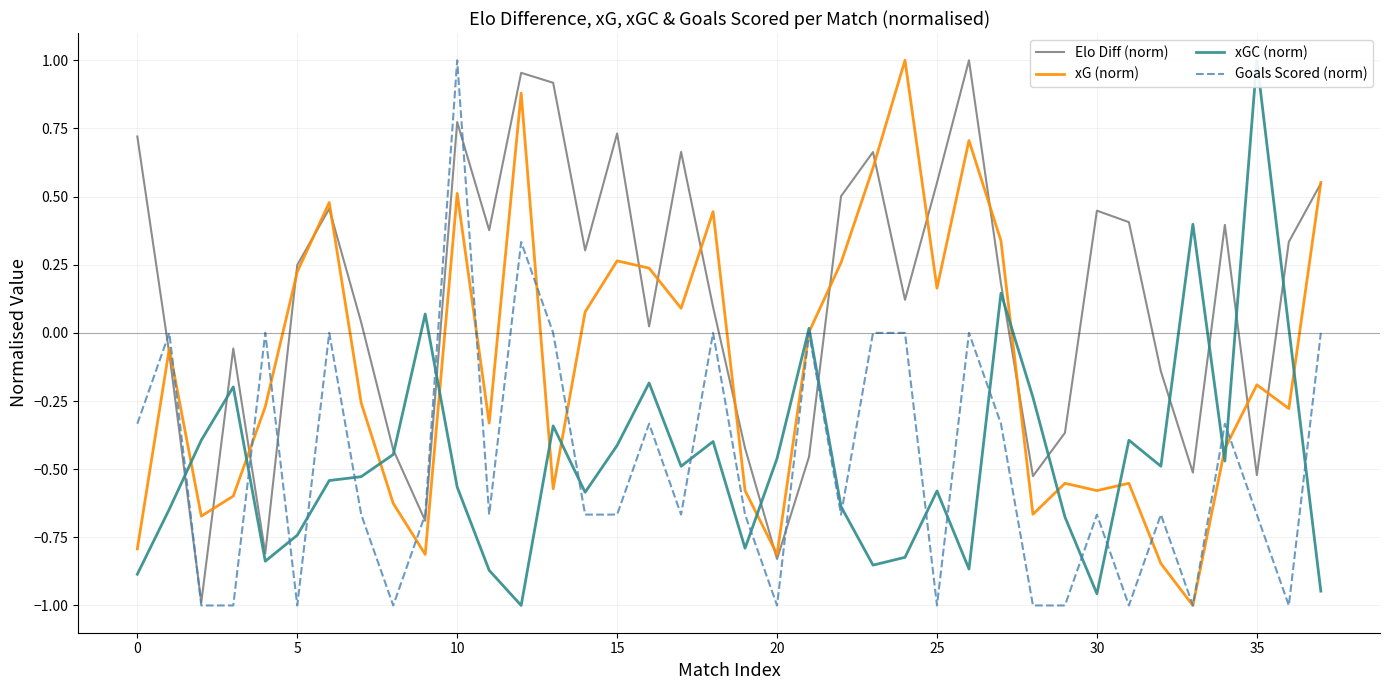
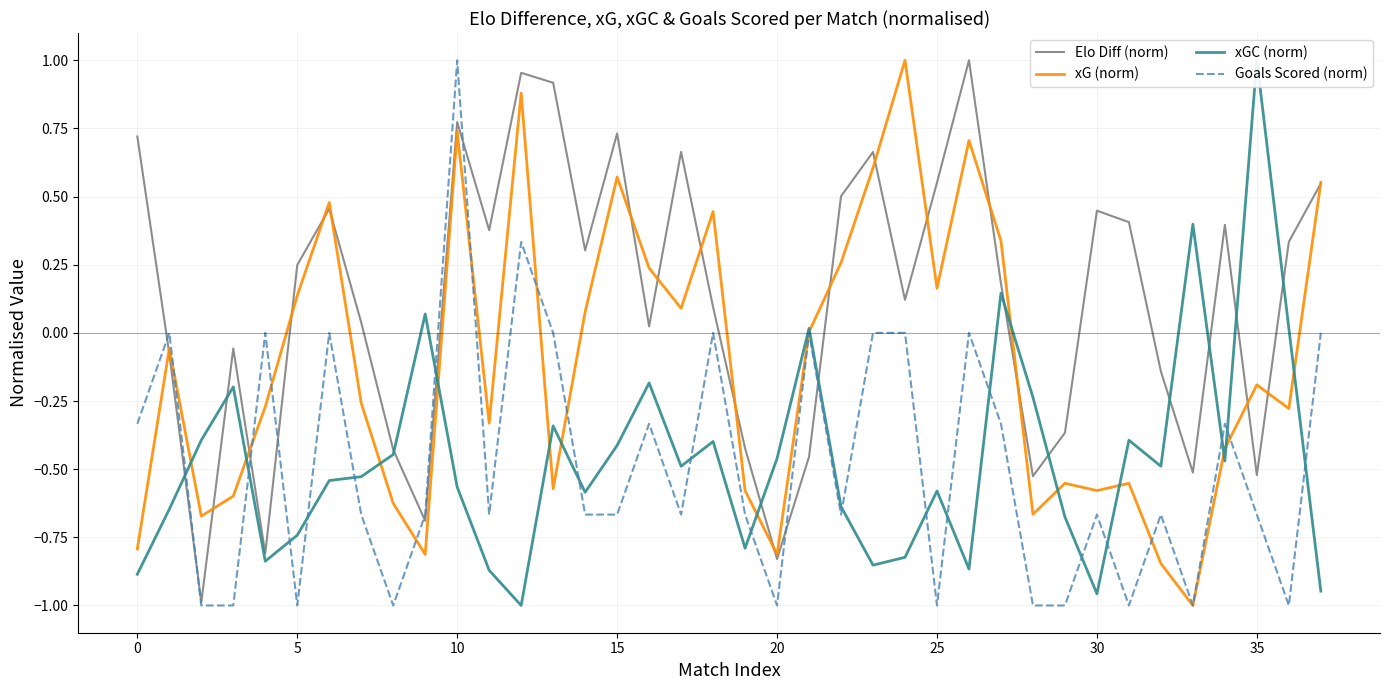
xG (norm), 5: 0.22 -> 0.14
xG (norm), 10: 0.51 -> 0.74
xG (norm), 15: 0.26 -> 0.57
